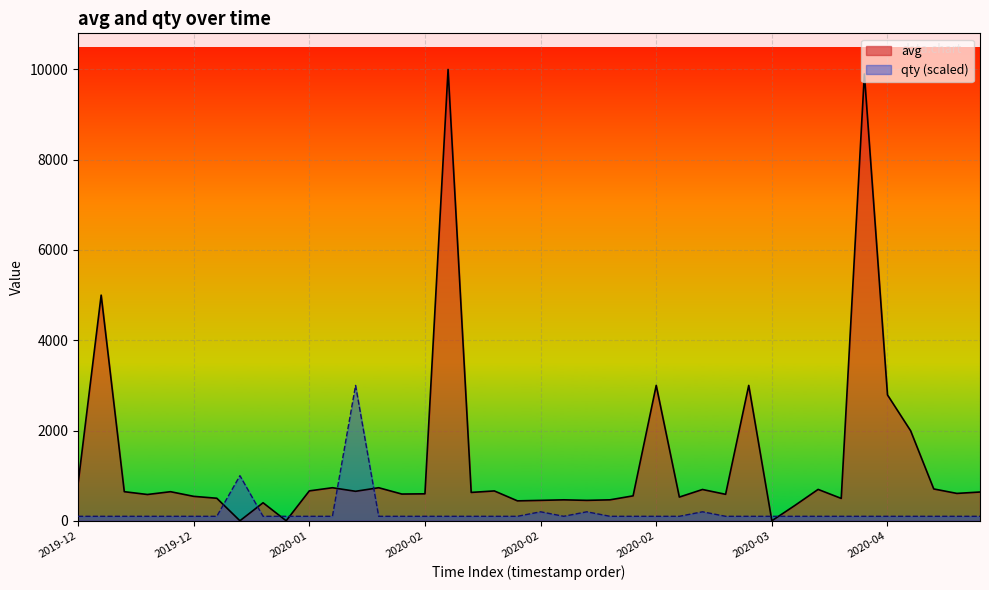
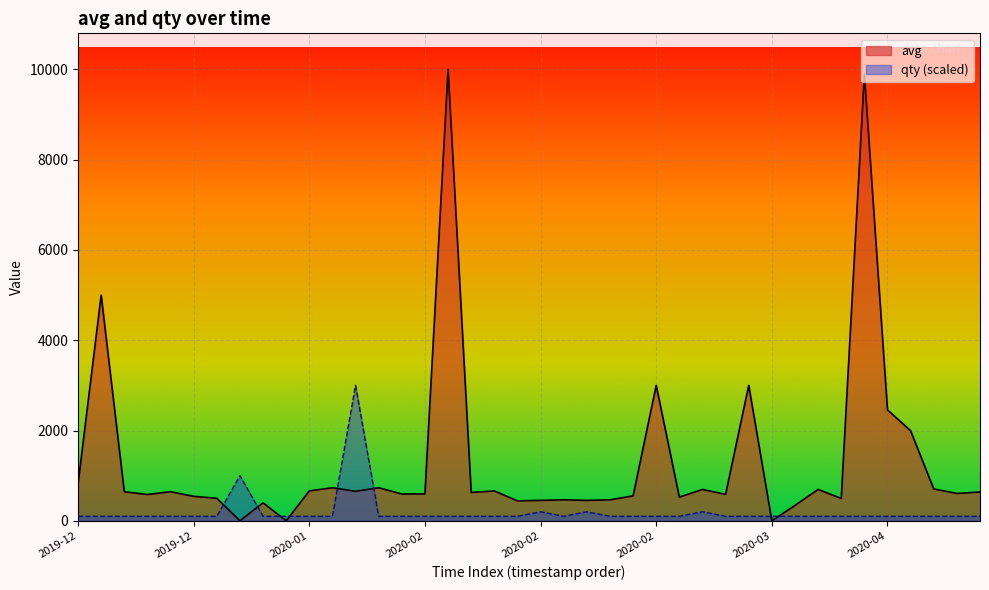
avg, 2020-04: 2800 -> 2500
